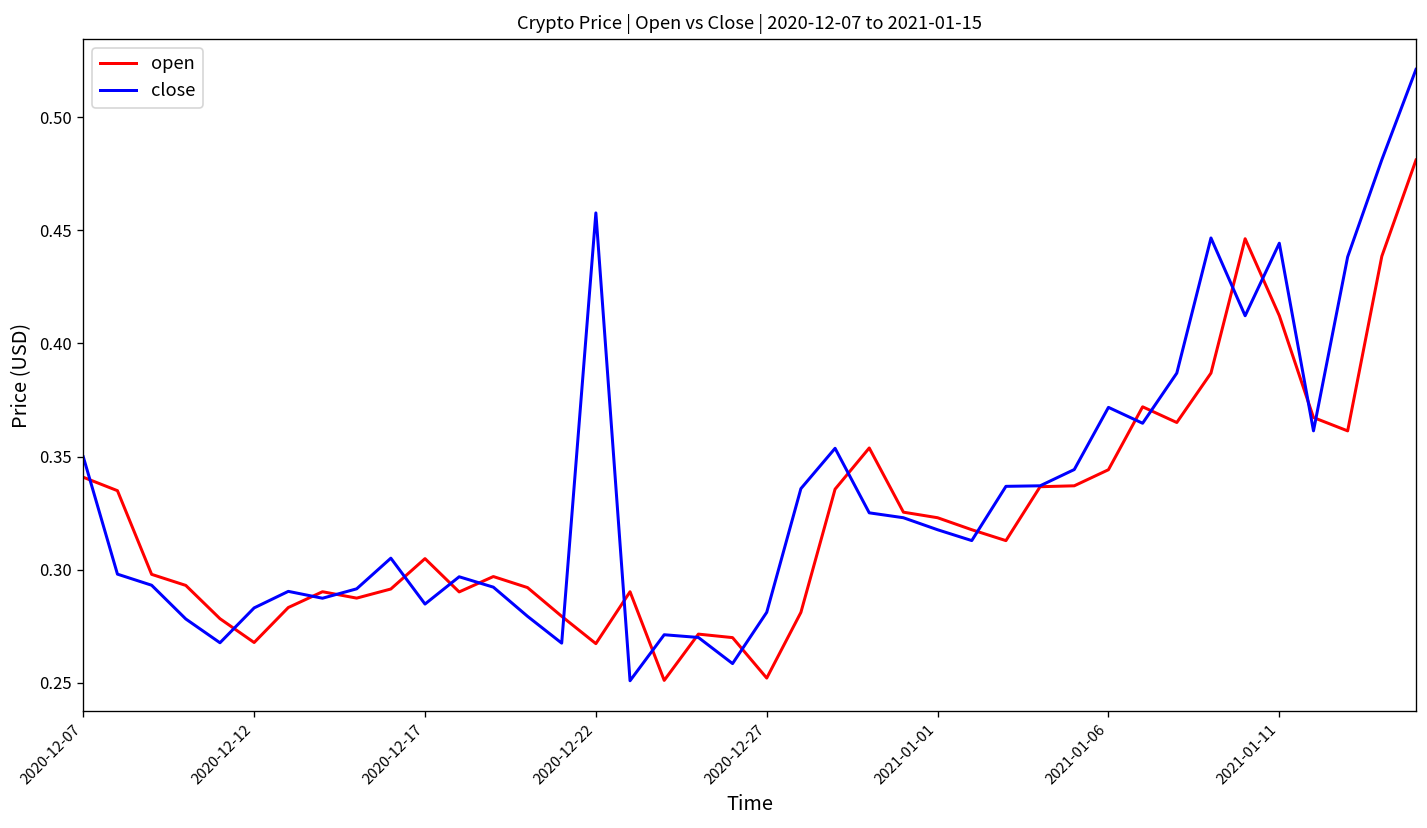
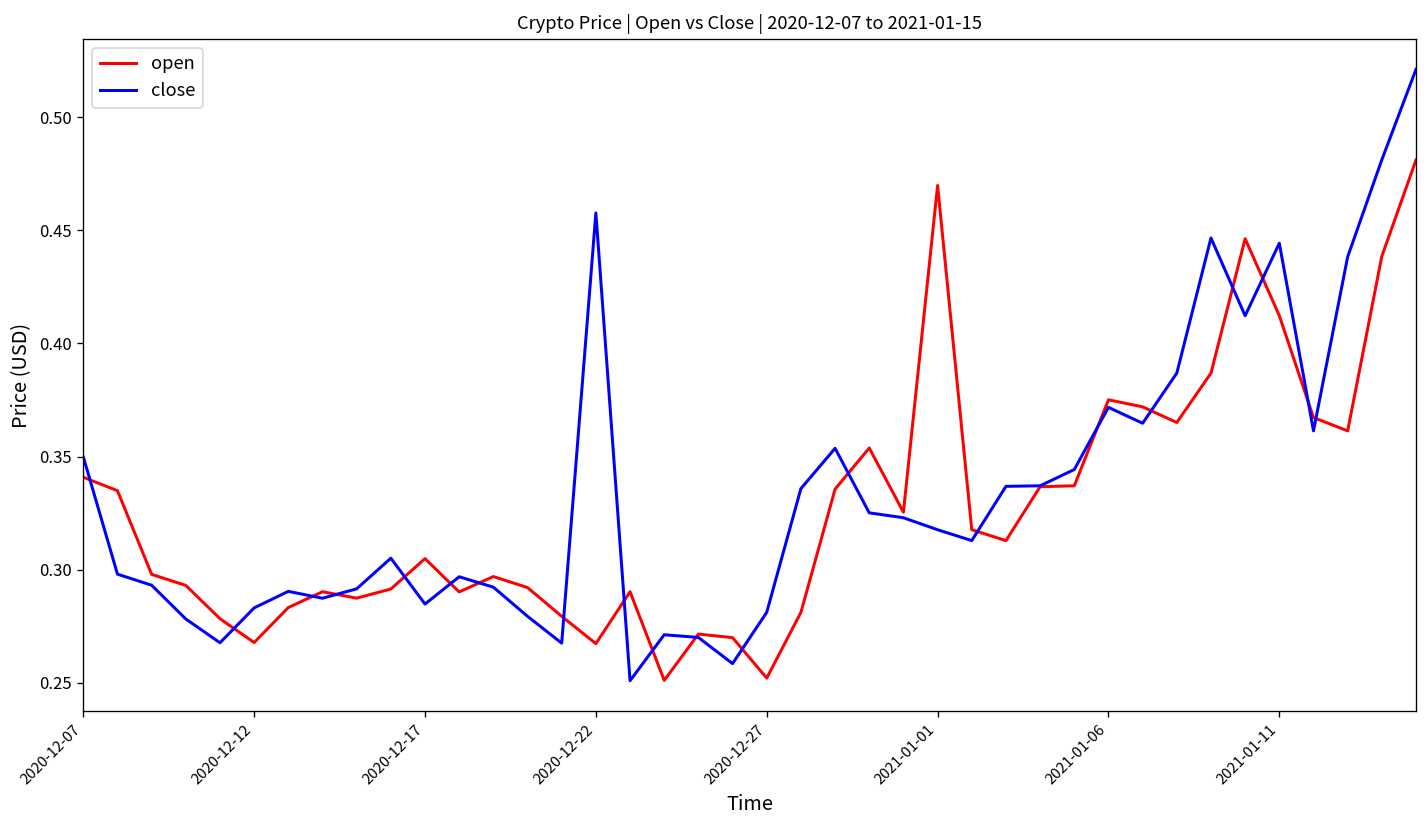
open, 2021-01-01: 0.323 -> 0.470
open, 2021-01-06: 0.344 -> 0.375
